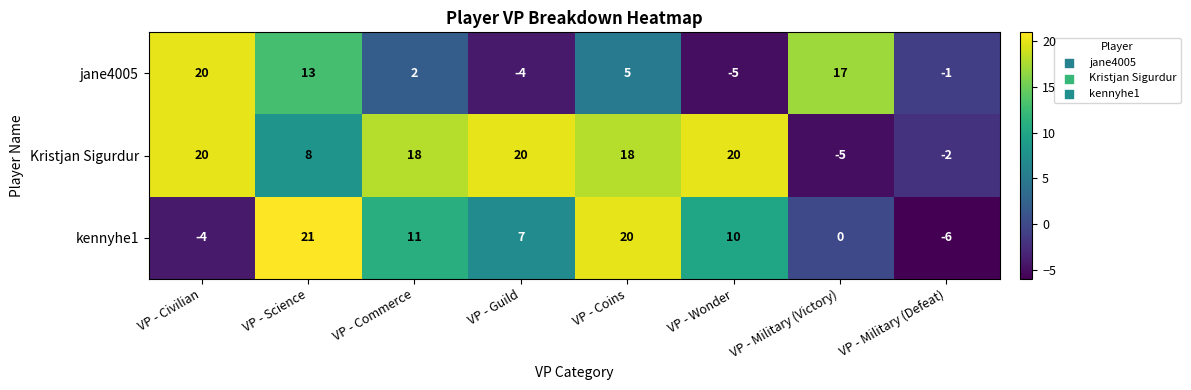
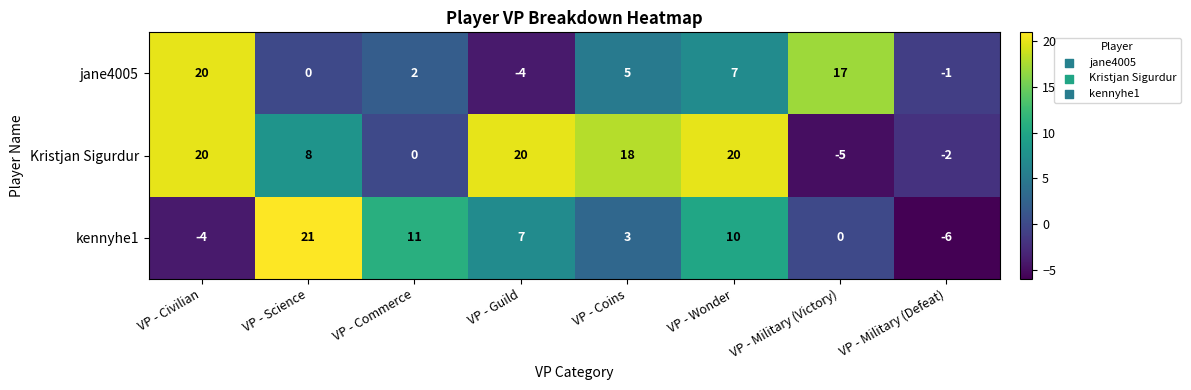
jane4005, VP - Science: 13 -> 0
jane4005, VP - Wonder: -5 -> 7
Kristjan Sigurdur, VP - Commerce: 18 -> 0
kennyhe1, VP - Coins: 20 -> 3
